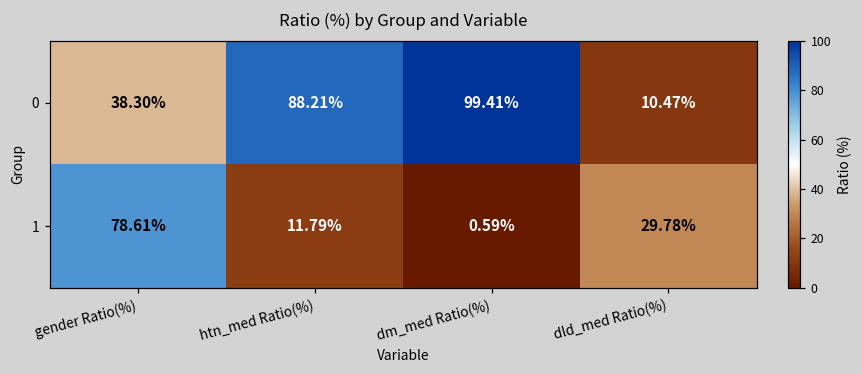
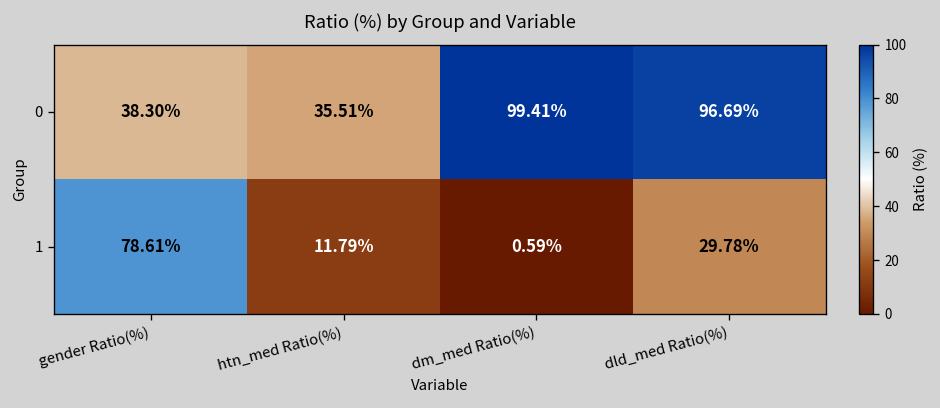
0, htn_med Ratio(%): 88.21% -> 35.51%
0, dld_med Ratio(%): 10.47% -> 96.69%
